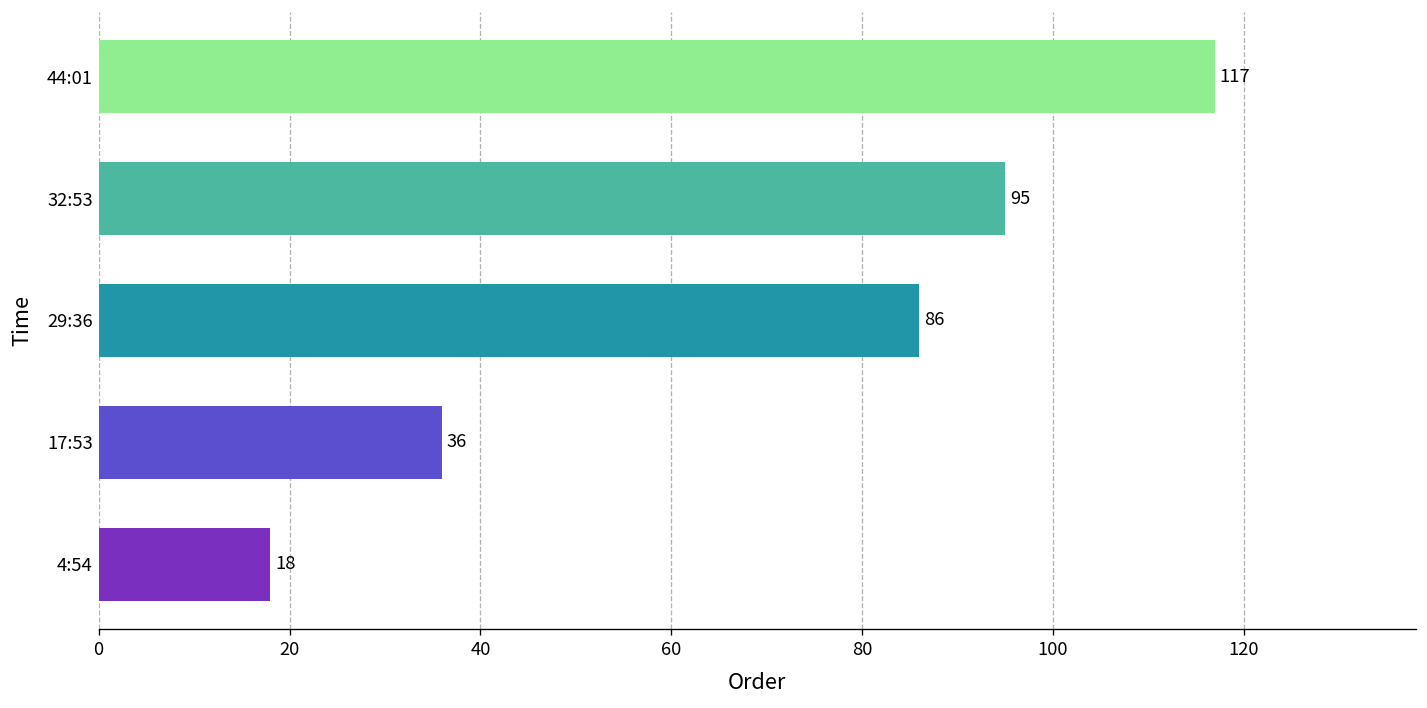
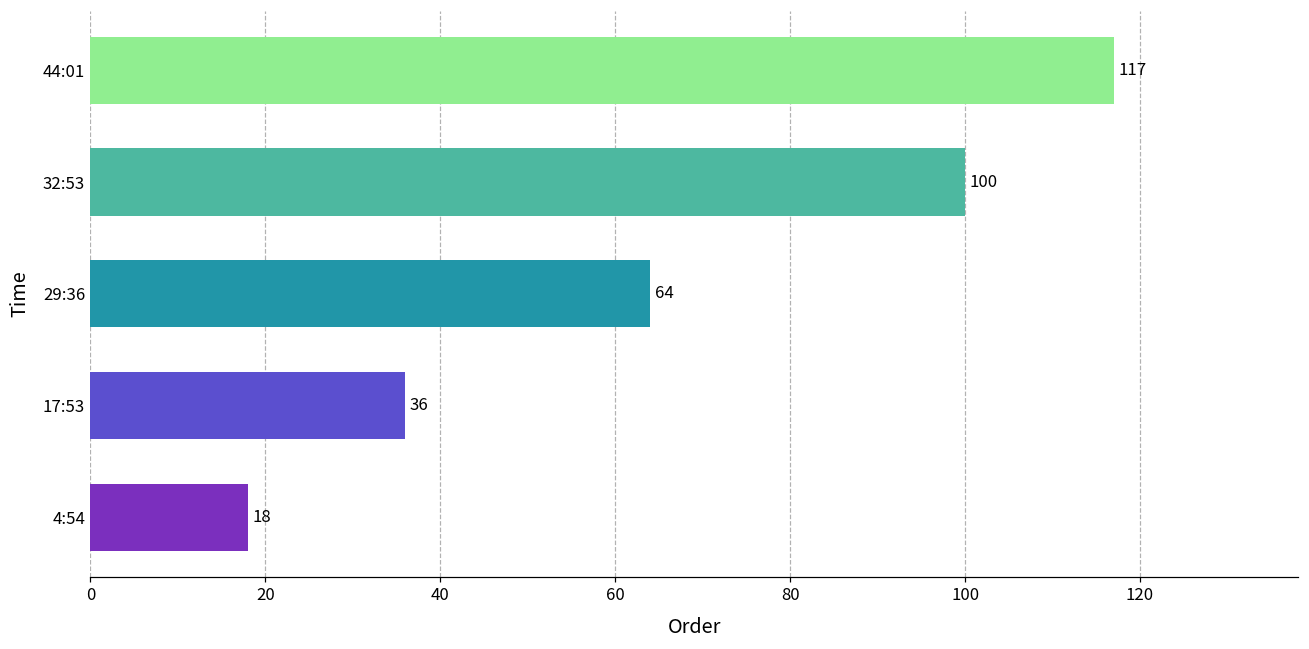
32:53: 95 -> 100
29:36: 86 -> 64
